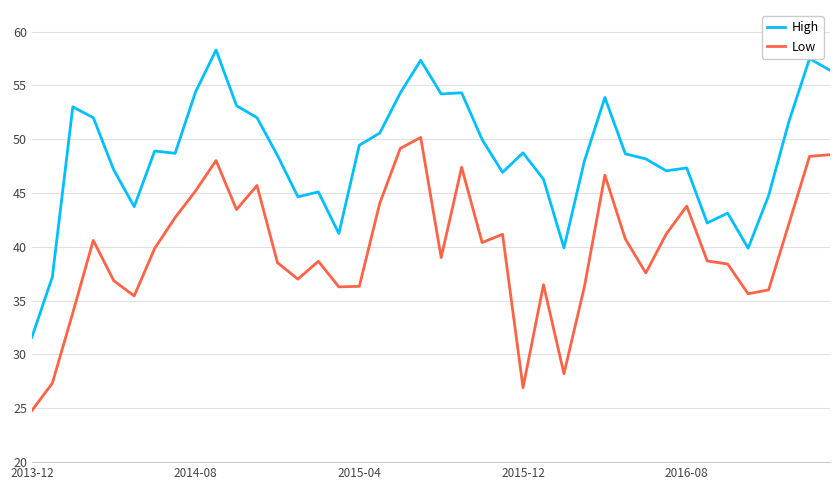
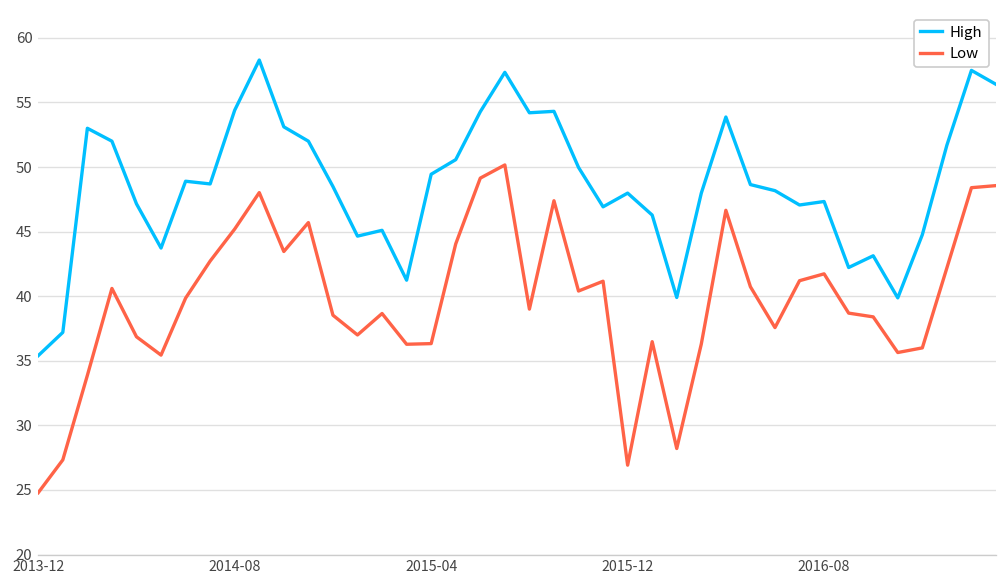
High, 2013-12: 31.6 -> 35.4
High, 2015-12: 48.7 -> 48.0
Low, 2016-08: 43.8 -> 41.7
